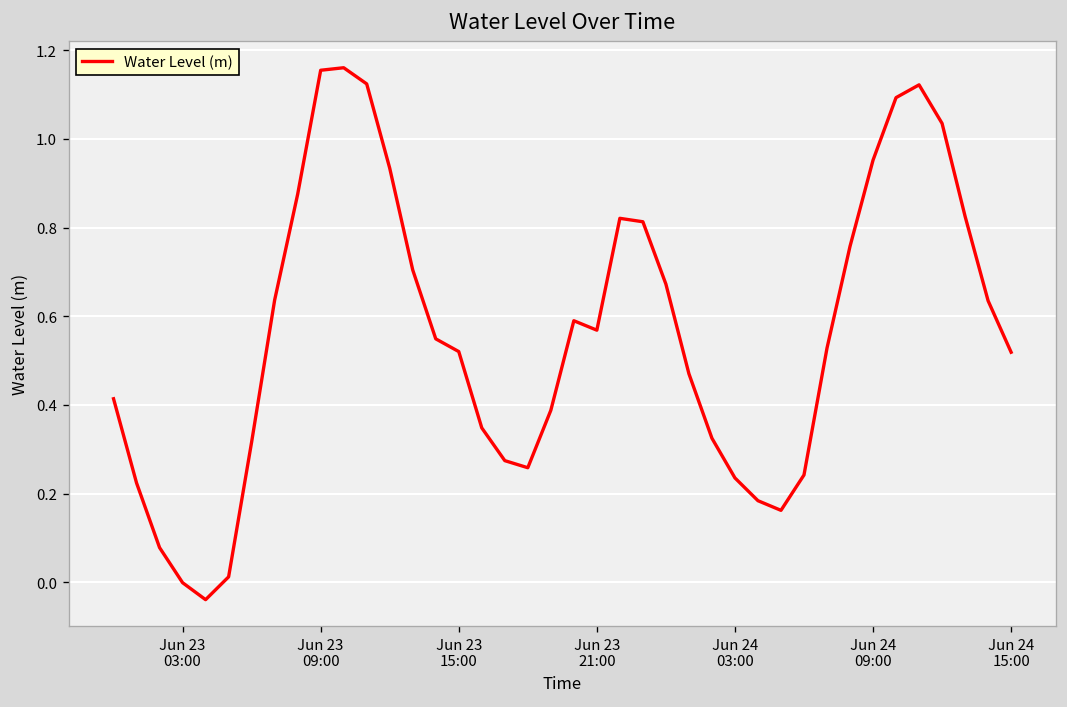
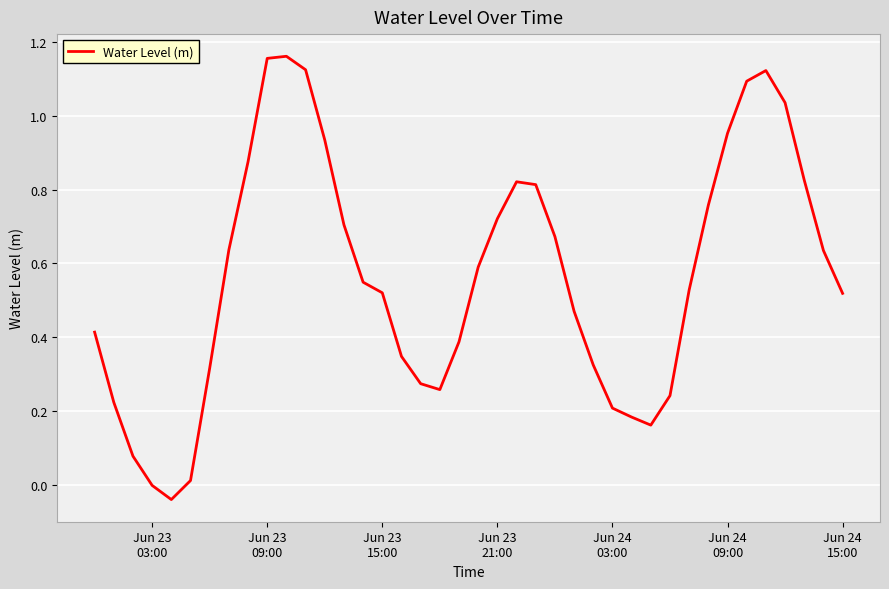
Jun 23 21:00: 0.57 -> 0.72
Jun 24 03:00: 0.24 -> 0.21
